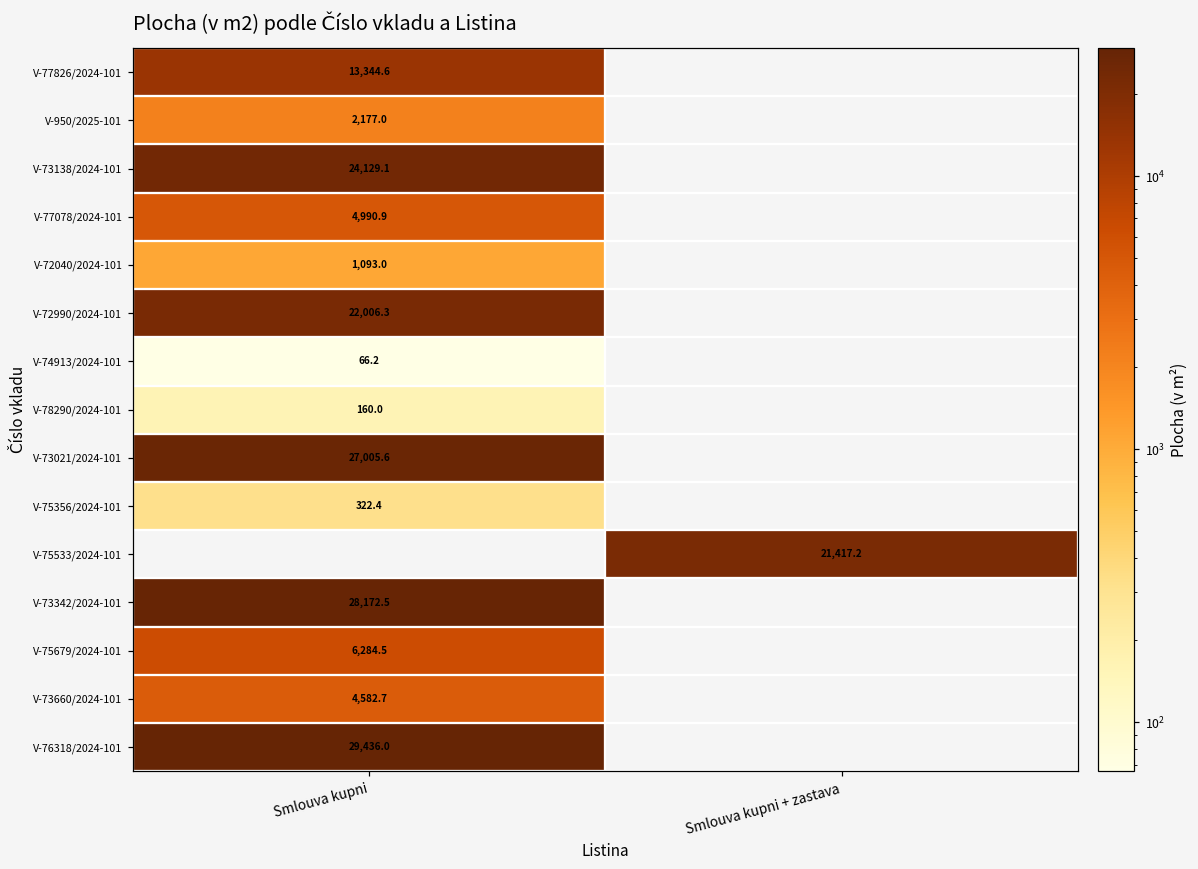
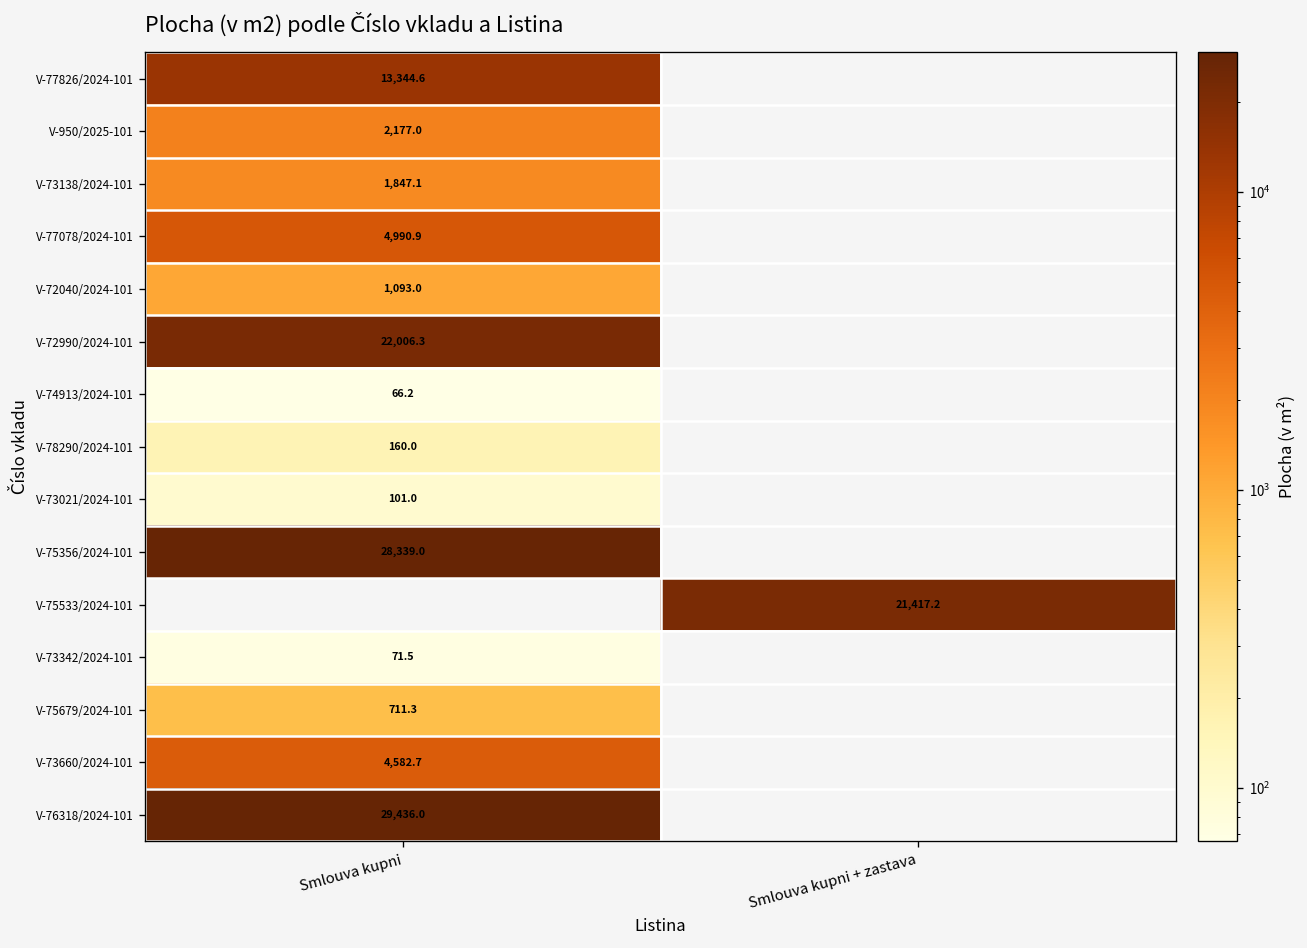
V-73138/2024-101, Smlouva kupni: 24,129.1 -> 1,847.1
V-73021/2024-101, Smlouva kupni: 27,005.6 -> 101.0
V-75356/2024-101, Smlouva kupni: 322.4 -> 28,339.0
V-73342/2024-101, Smlouva kupni: 28,172.5 -> 71.5
V-75679/2024-101, Smlouva kupni: 6,284.5 -> 711.3
